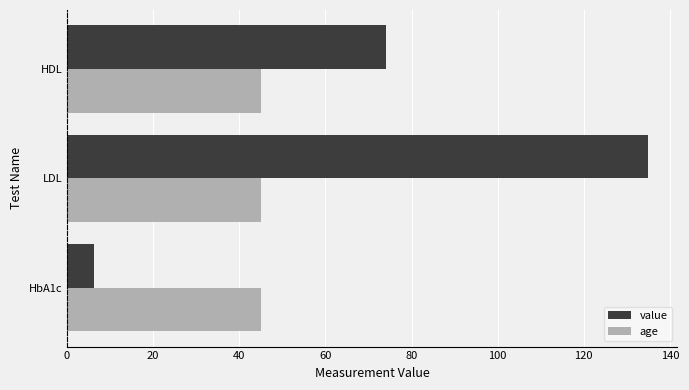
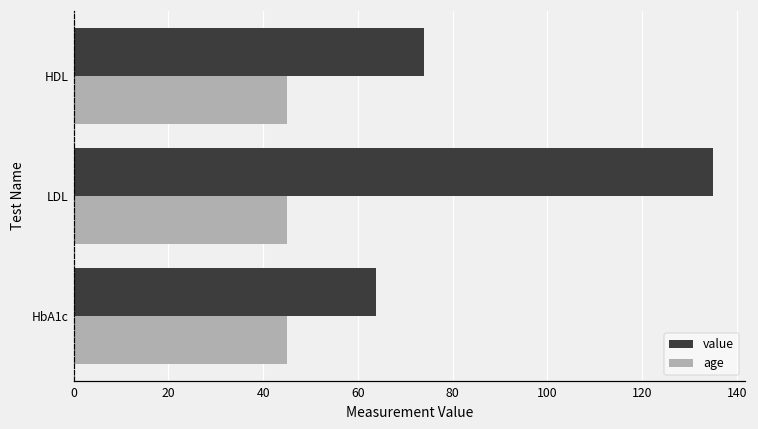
value, HbA1c: 6 -> 64
